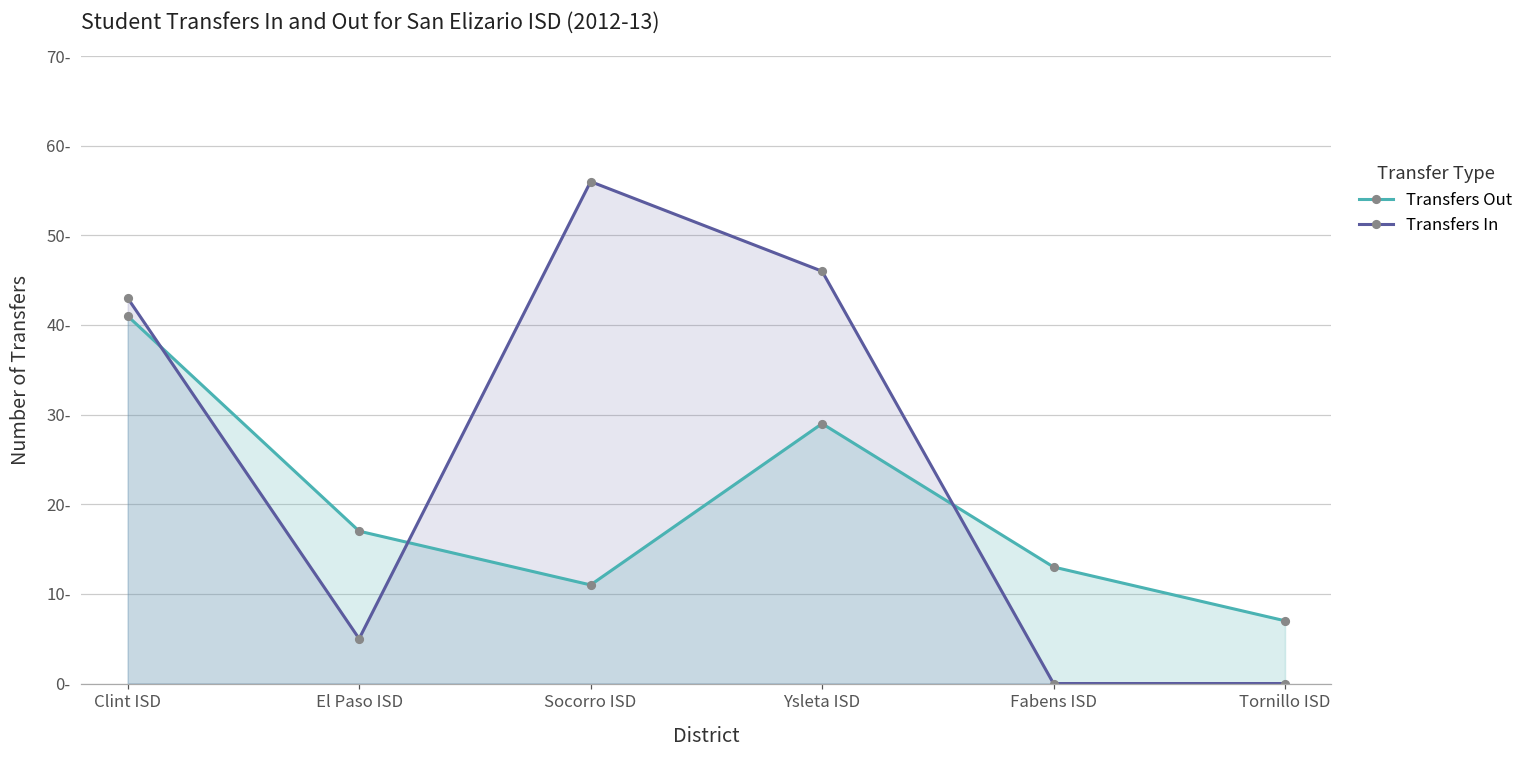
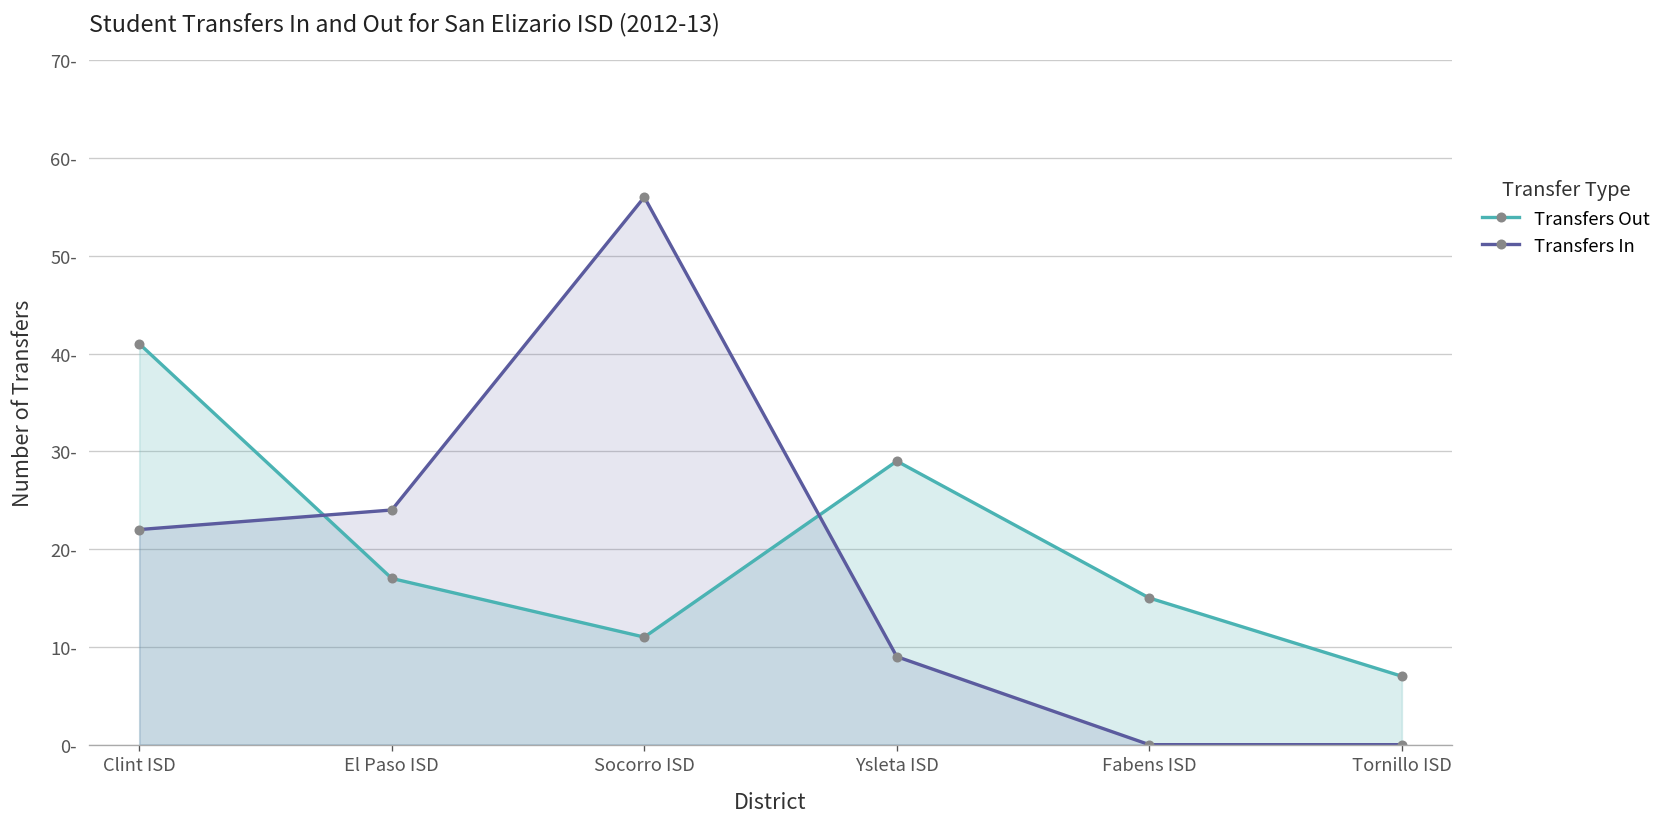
Transfers In, Clint ISD: 43- -> 22-
Transfers In, El Paso ISD: 5- -> 24-
Transfers In, Ysleta ISD: 46- -> 9-
Transfers Out, Fabens ISD: 13- -> 15-
